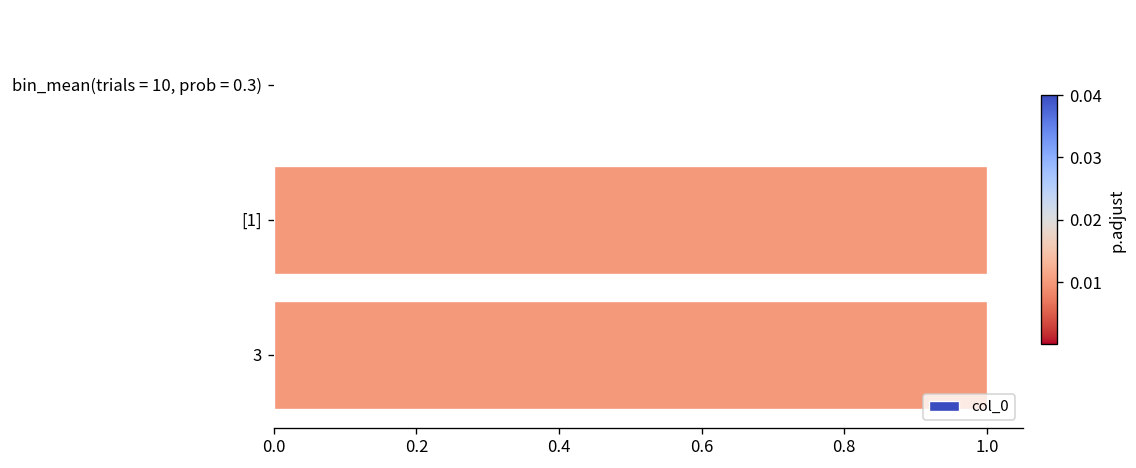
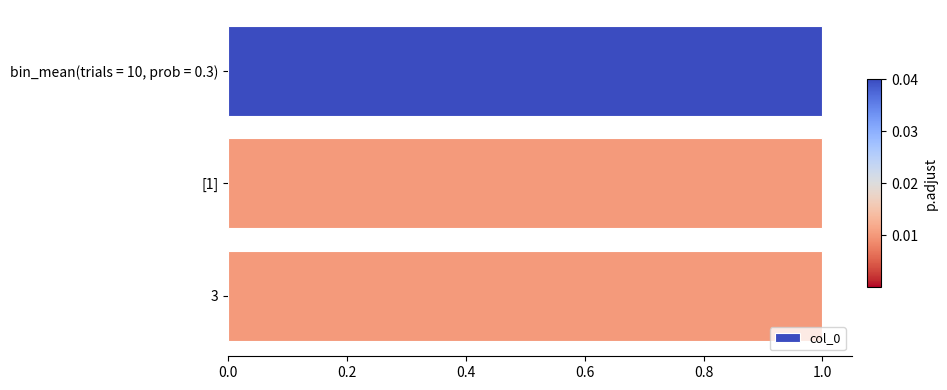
bin_mean(trials = 10, prob = 0.3): 0 -> 1
